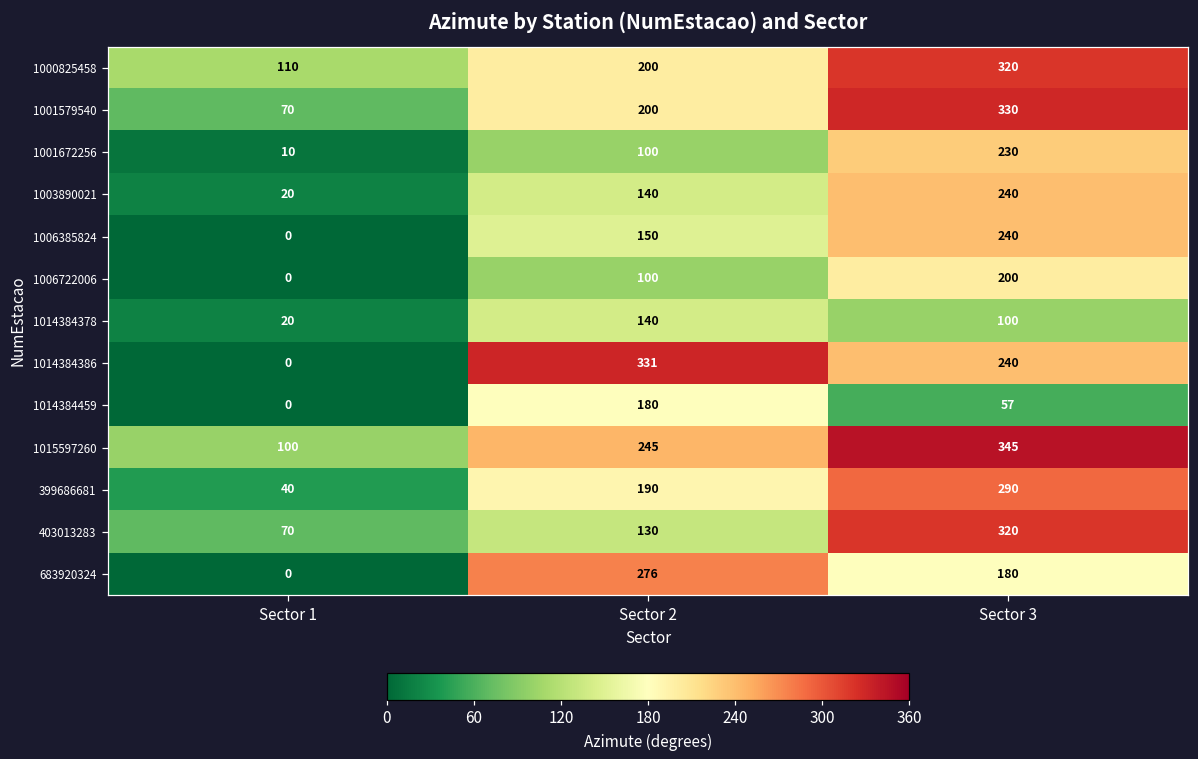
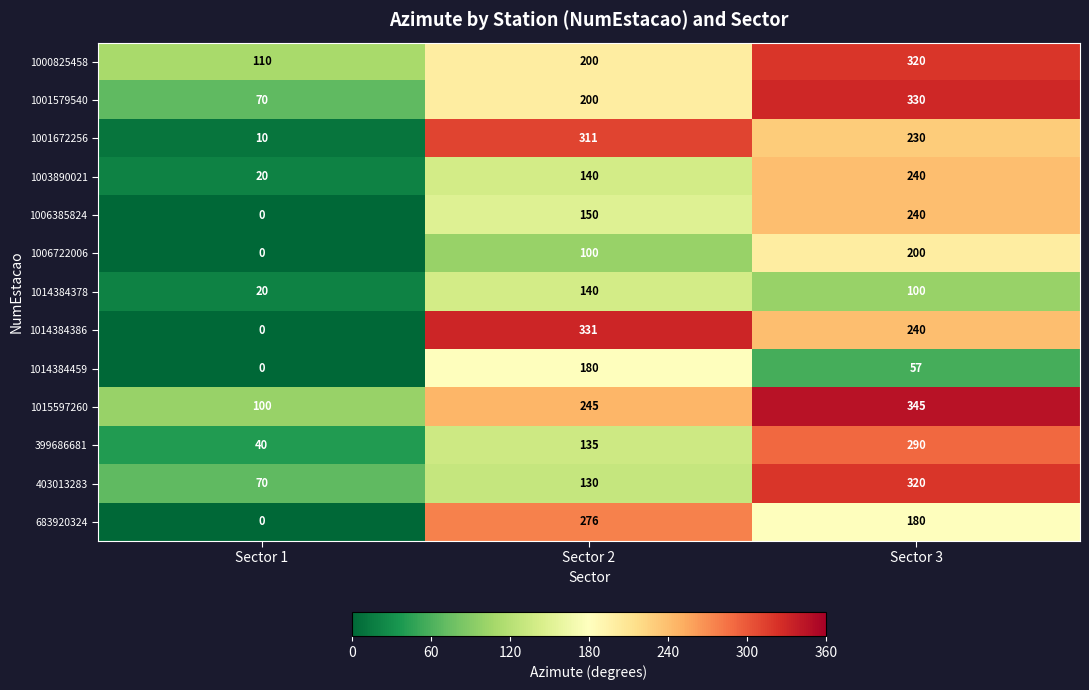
1001672256, Sector 2: 100 -> 311
399686681, Sector 2: 190 -> 135
